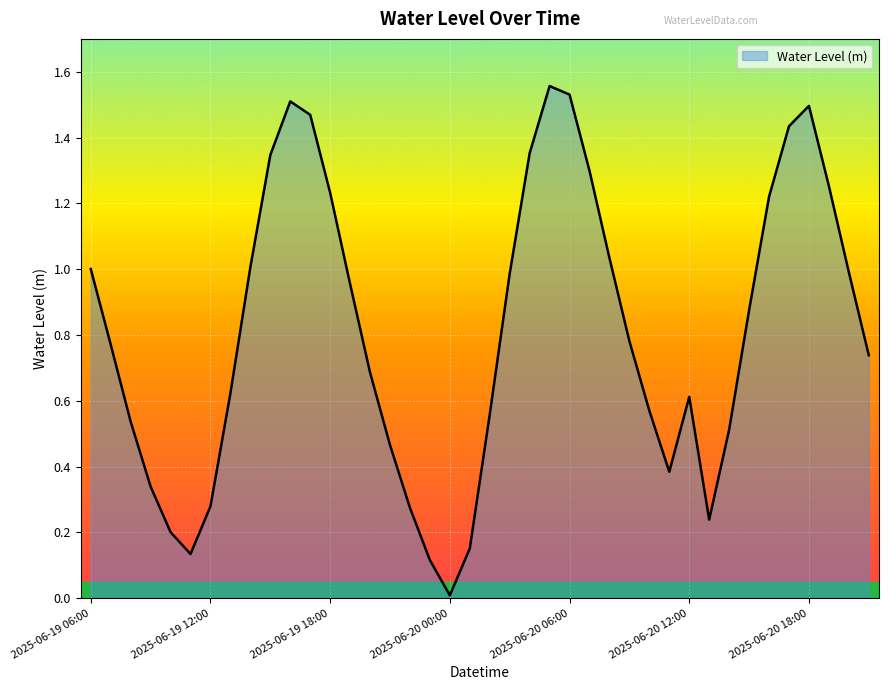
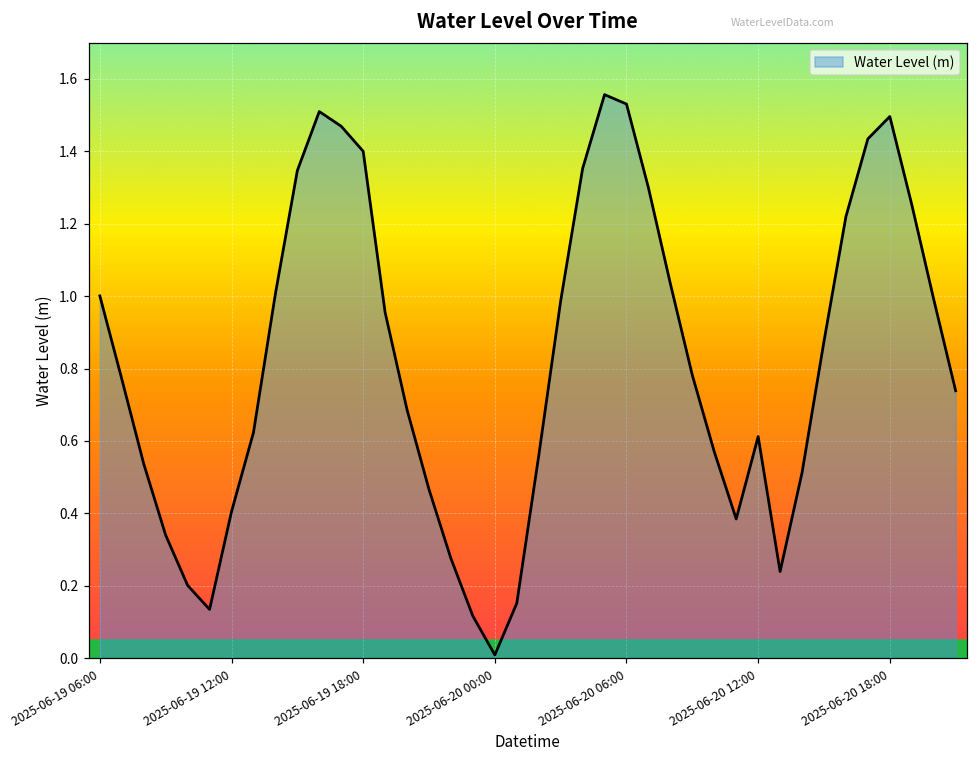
2025-06-19 12:00: 0.28 -> 0.40
2025-06-19 18:00: 1.23 -> 1.40
